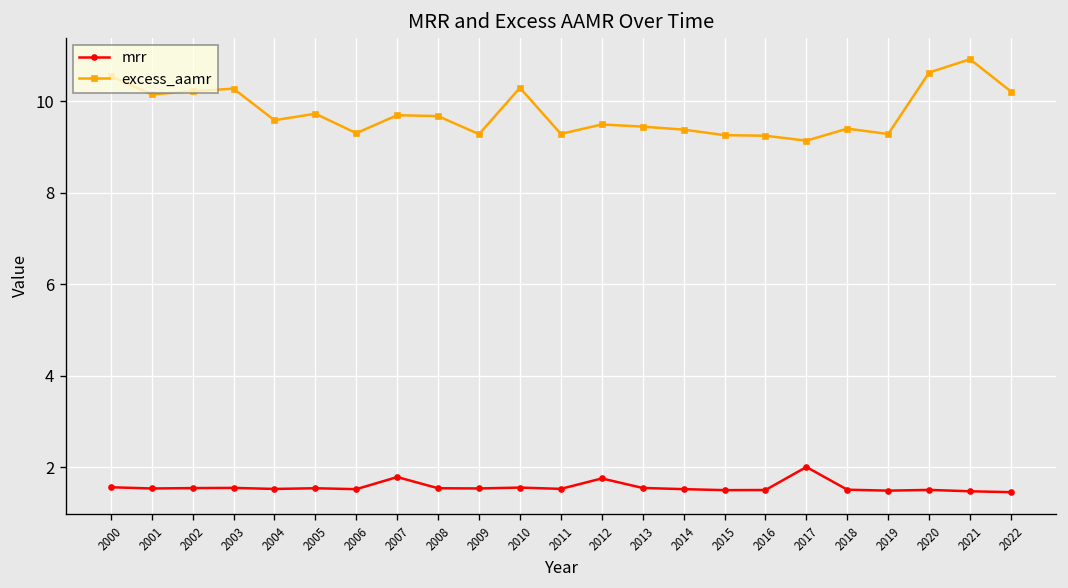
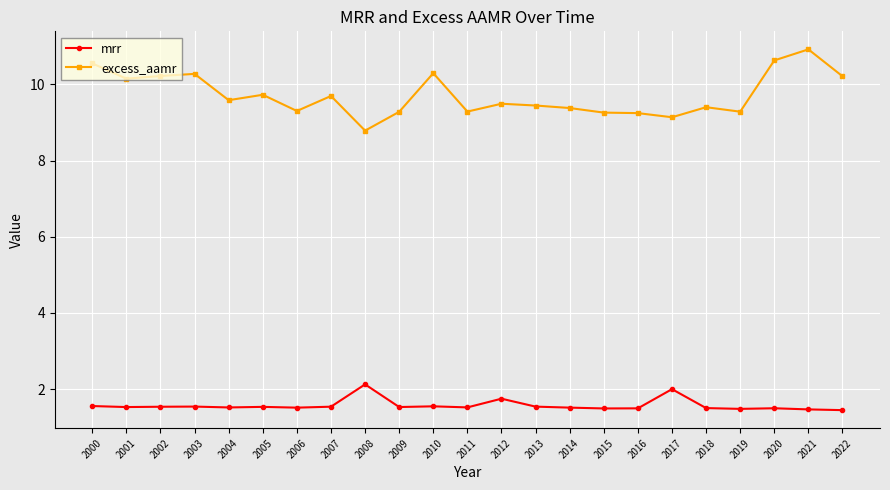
mrr, 2007: 1.8 -> 1.5
mrr, 2008: 1.5 -> 2.1
excess_aamr, 2008: 9.7 -> 8.8
